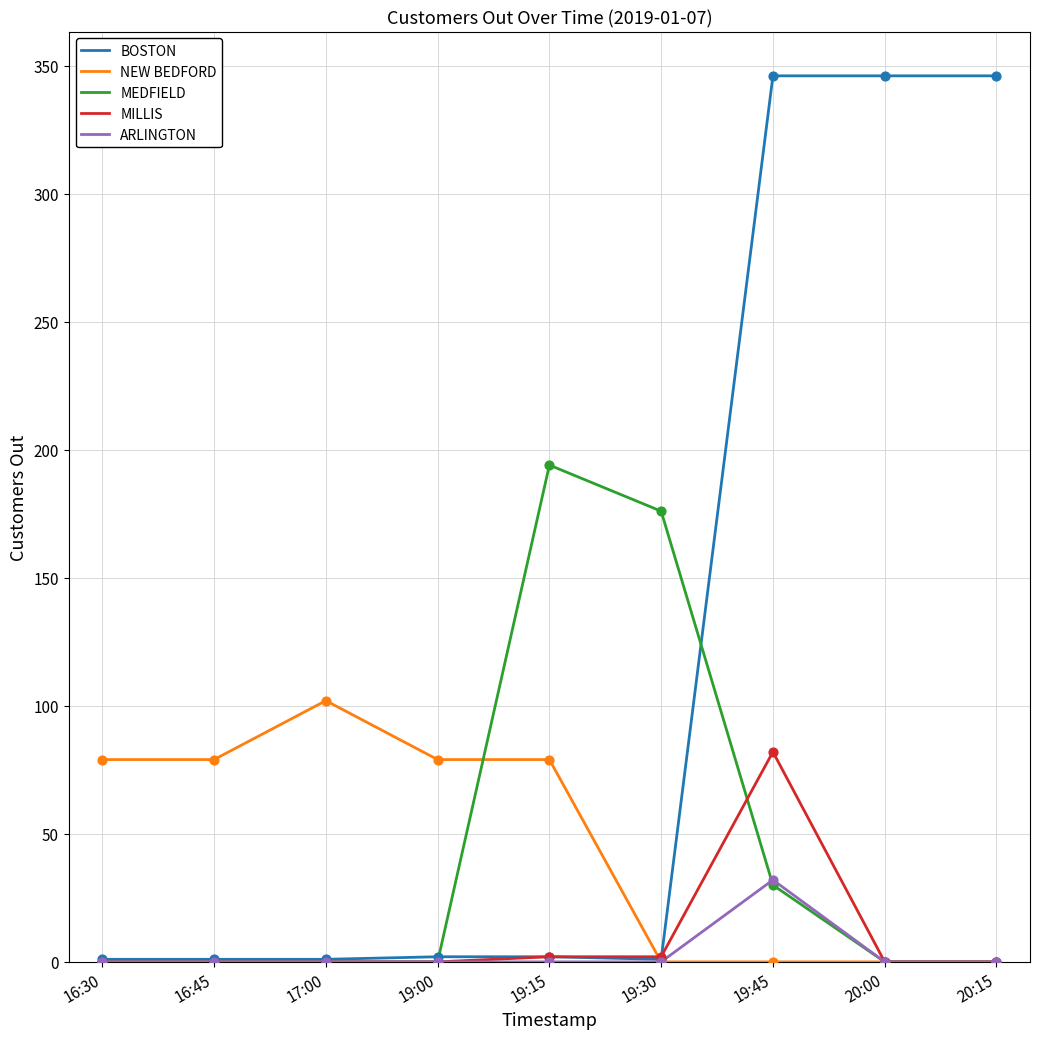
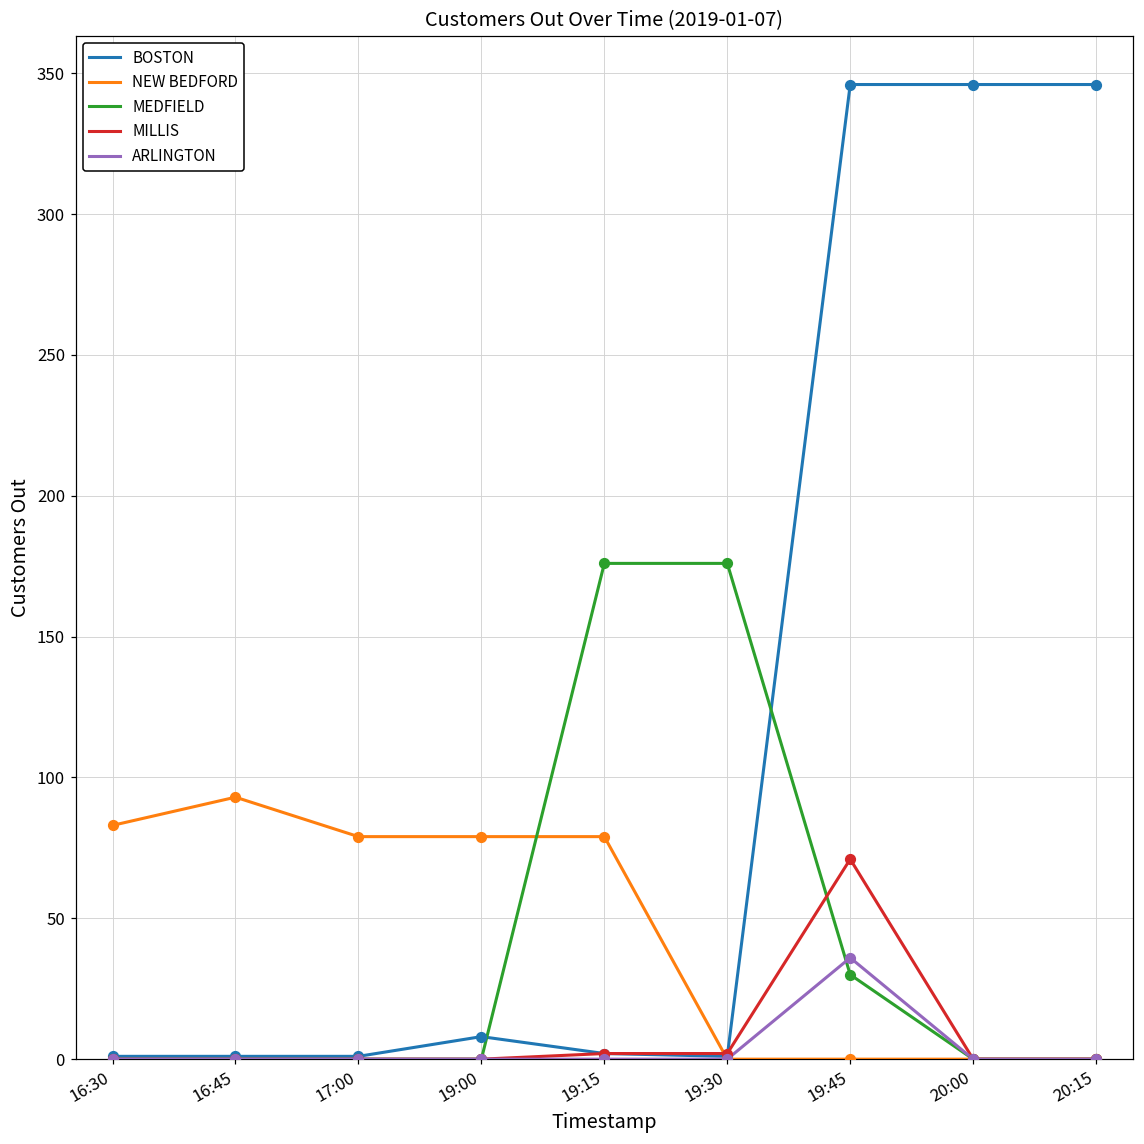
NEW BEDFORD, 16:30: 79 -> 83
NEW BEDFORD, 16:45: 79 -> 93
NEW BEDFORD, 17:00: 102 -> 79
BOSTON, 19:00: 2 -> 8
MEDFIELD, 19:15: 194 -> 176
MILLIS, 19:45: 82 -> 71
ARLINGTON, 19:45: 32 -> 36
